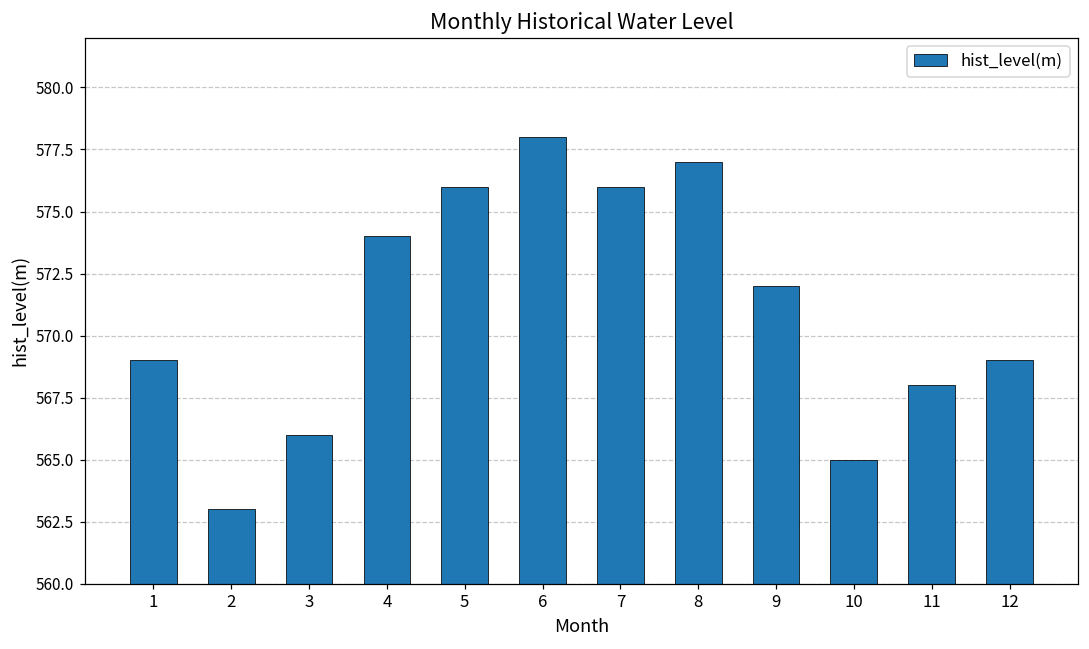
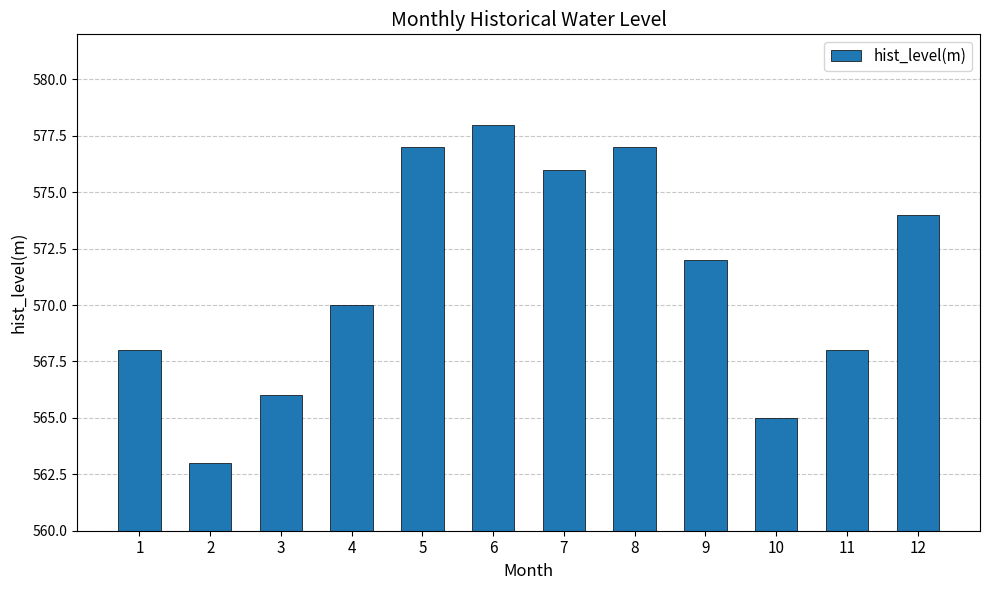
1: 569 -> 568
4: 574 -> 570
5: 576 -> 577
12: 569 -> 574
